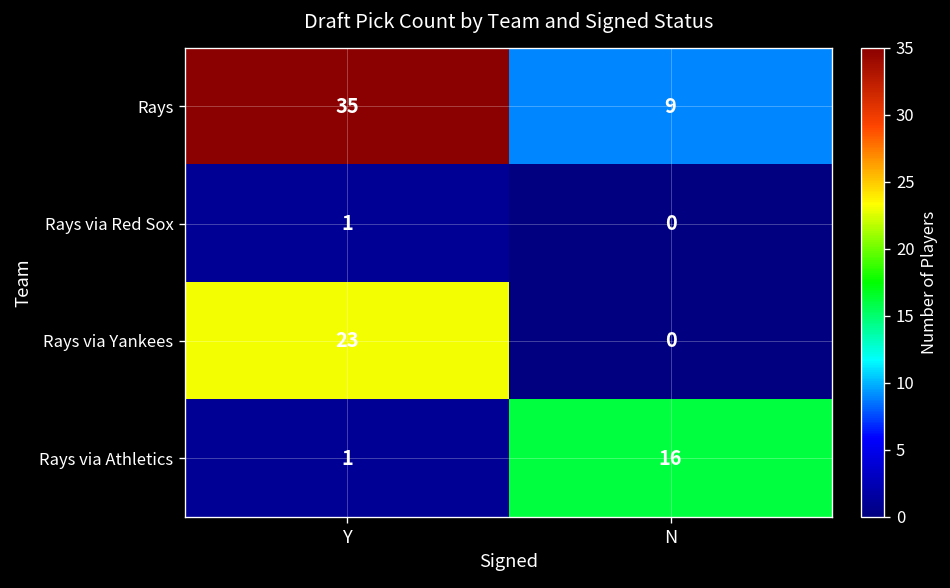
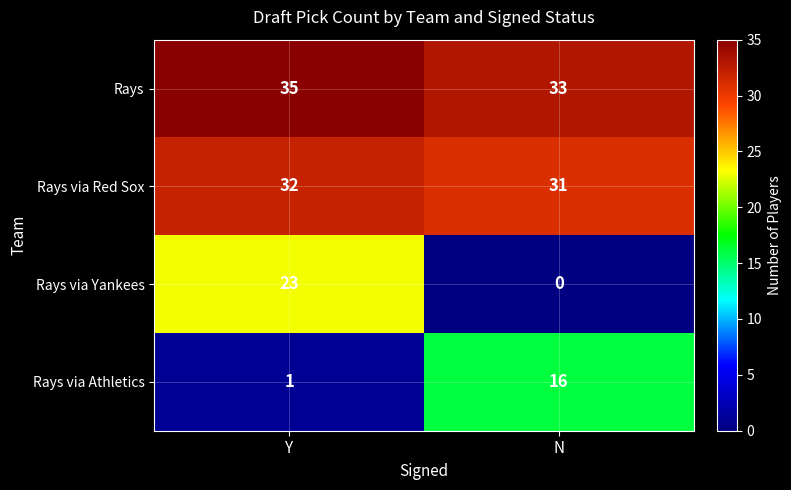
Rays, N: 9 -> 33
Rays via Red Sox, Y: 1 -> 32
Rays via Red Sox, N: 0 -> 31
